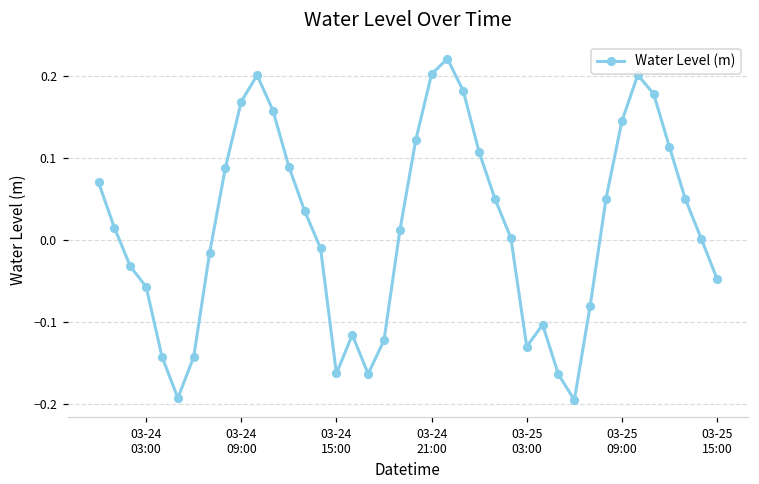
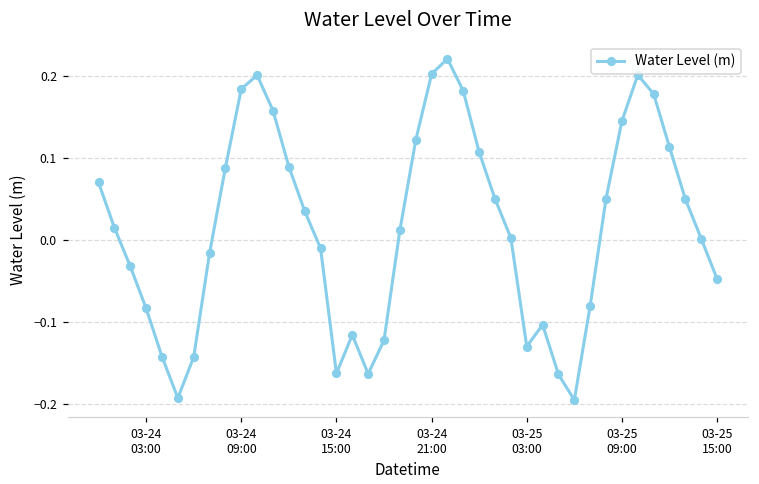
03-24 03:00: -0.06 -> -0.08
03-24 09:00: 0.17 -> 0.18
